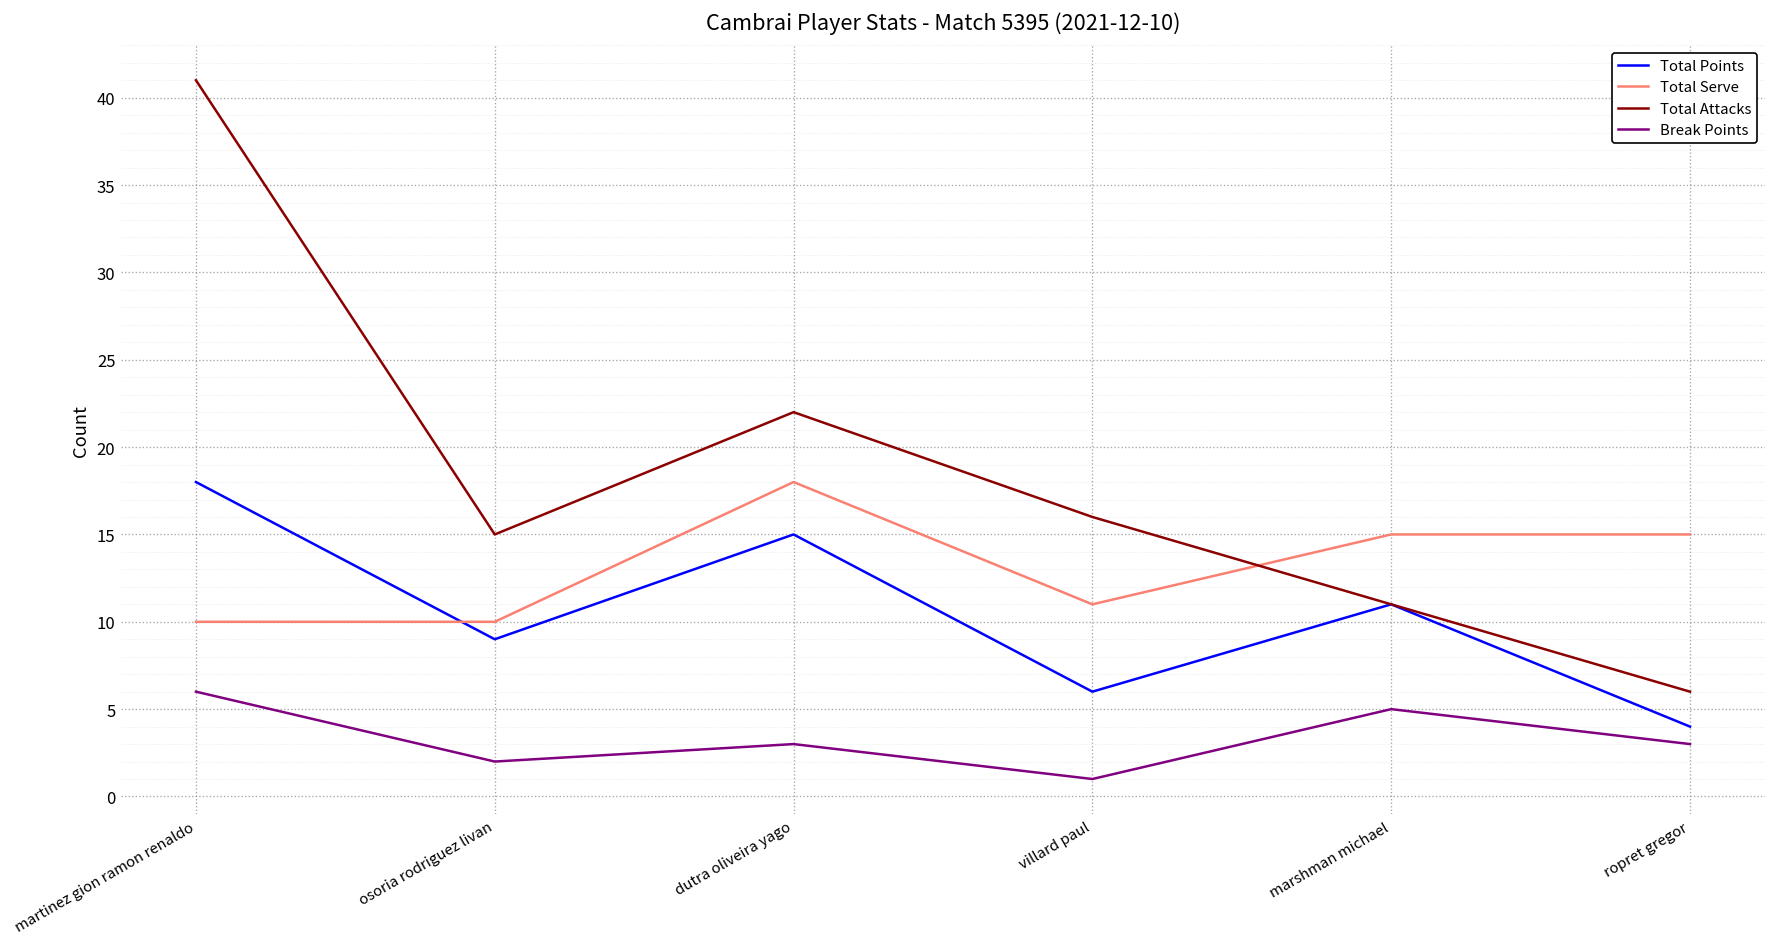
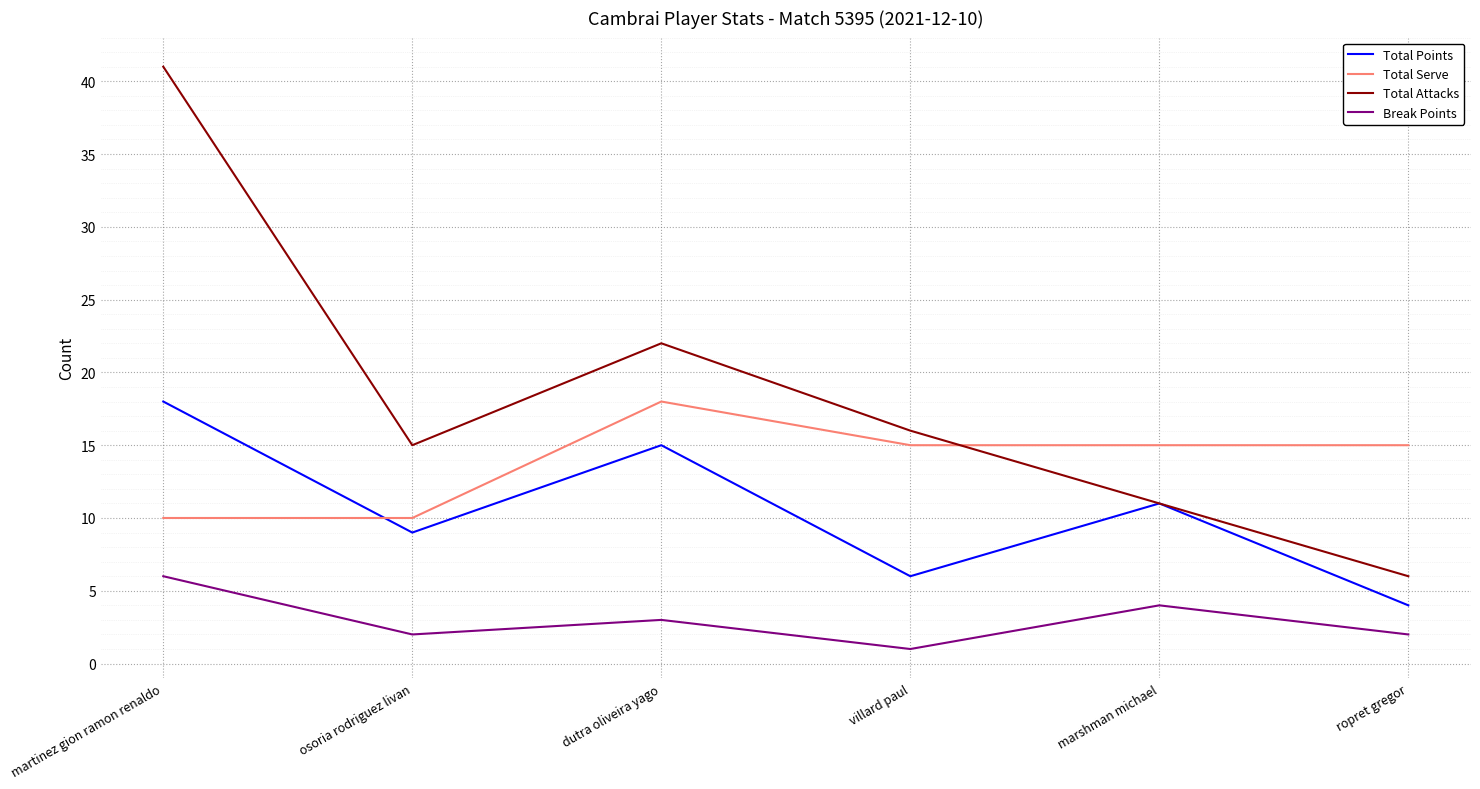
Total Serve, villard paul: 11 -> 15
Break Points, marshman michael: 5 -> 4
Break Points, ropret gregor: 3 -> 2
